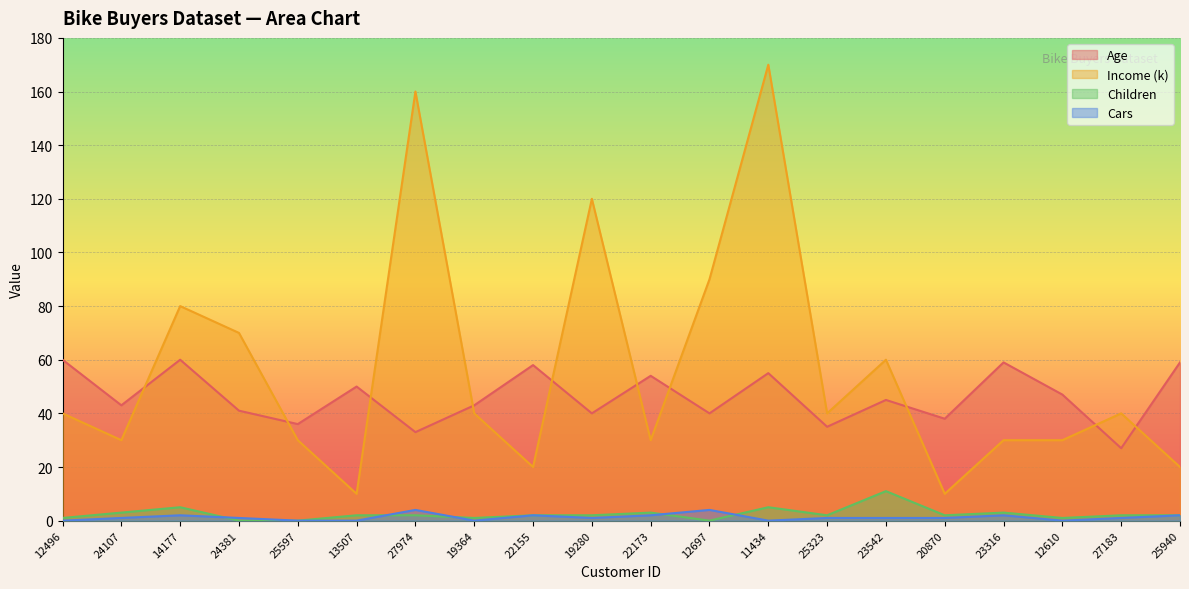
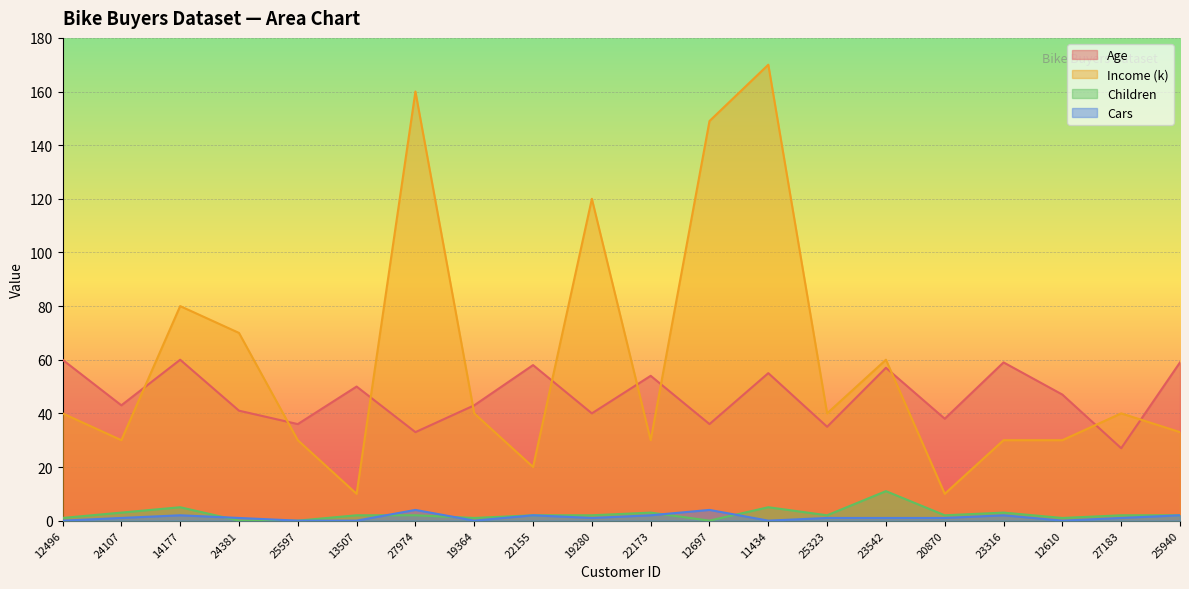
Age, 12697: 40 -> 36
Income (k), 12697: 90 -> 149
Age, 23542: 45 -> 57
Income (k), 25940: 20 -> 33
